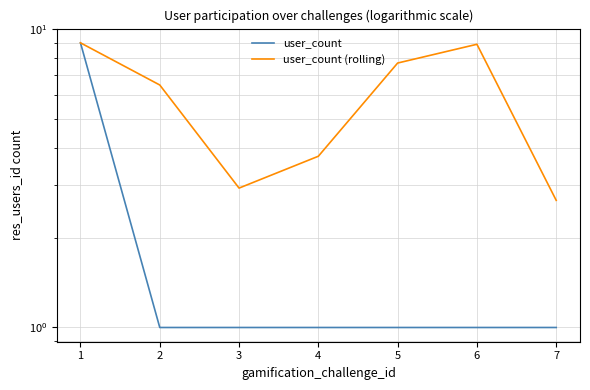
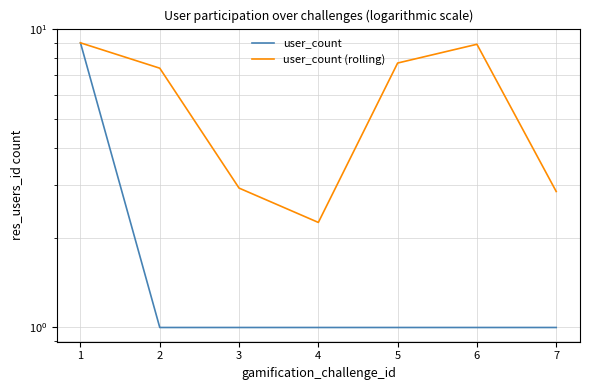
user_count (rolling), 2: 6.5 -> 7.4
user_count (rolling), 4: 3.8 -> 2.3
user_count (rolling), 7: 2.7 -> 2.9
